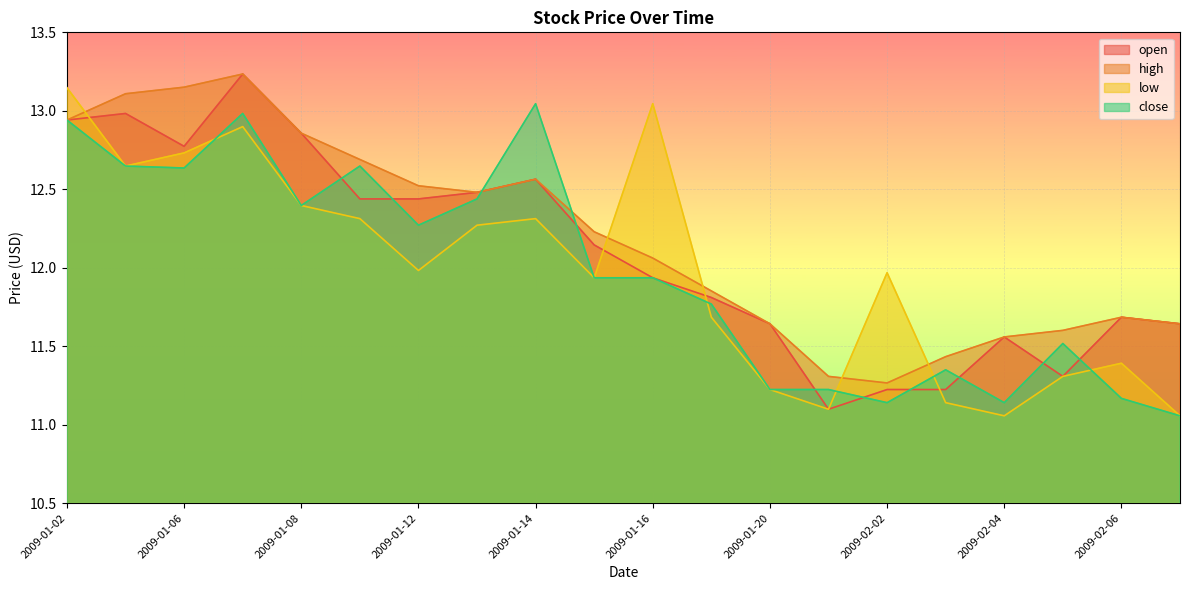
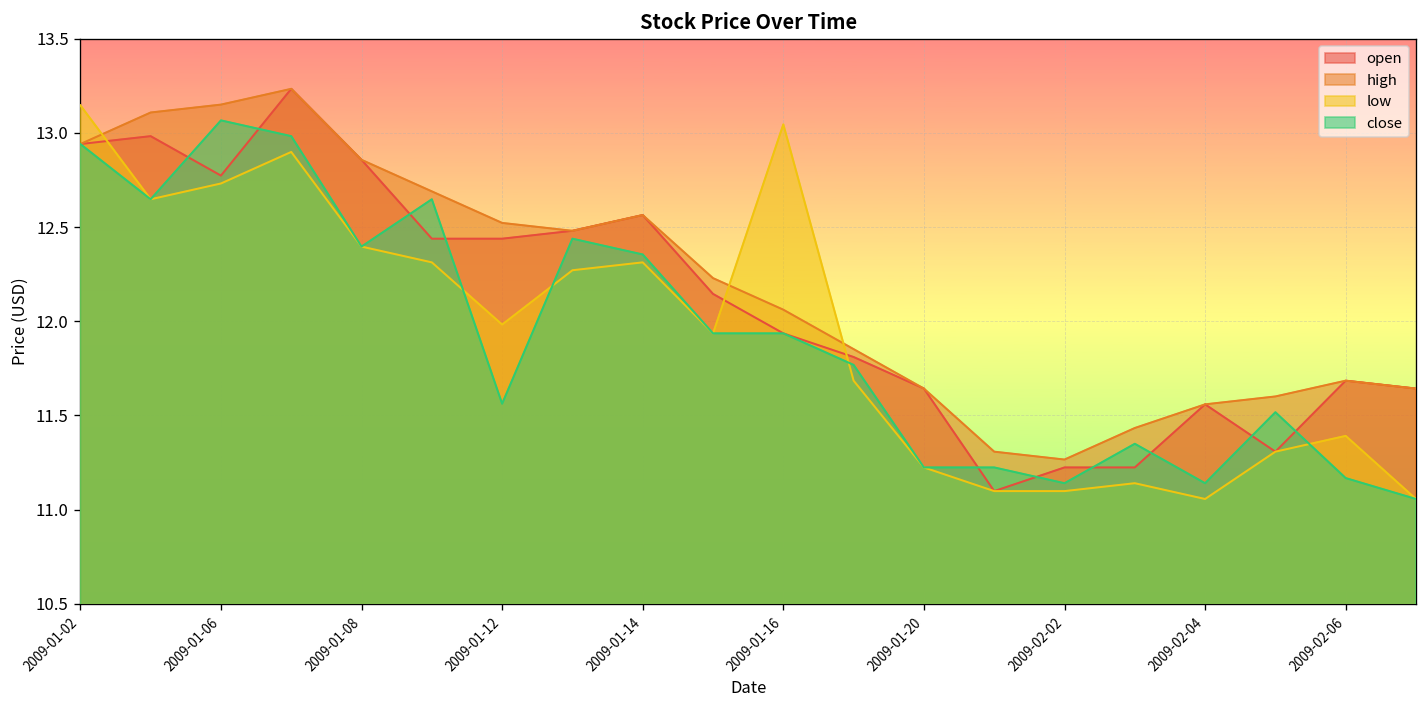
close, 2009-01-06: 12.64 -> 13.07
close, 2009-01-12: 12.27 -> 11.56
close, 2009-01-14: 13.05 -> 12.35
low, 2009-02-02: 11.97 -> 11.10
